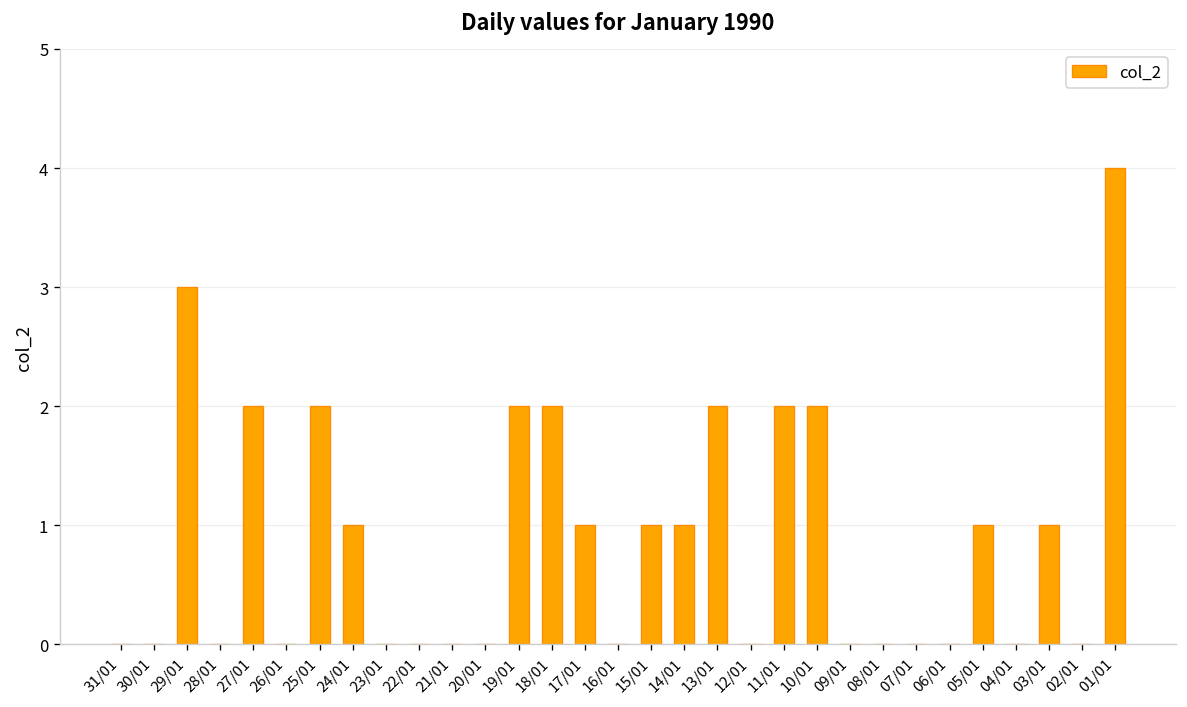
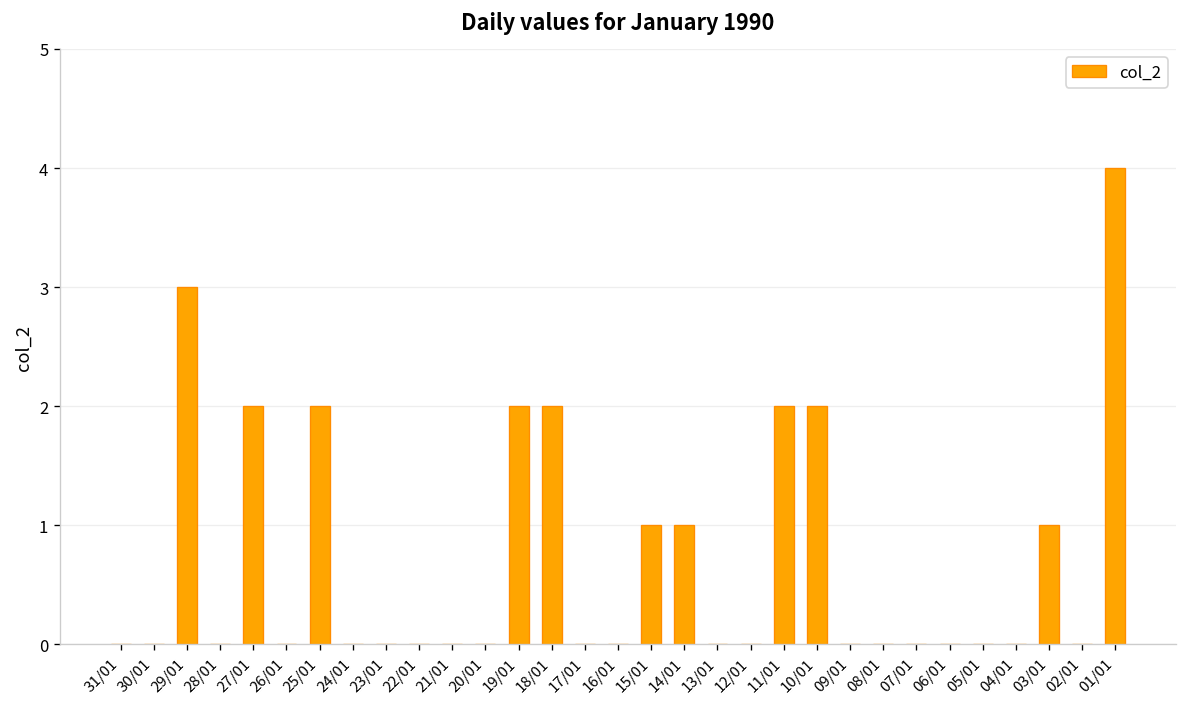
24/01: 1 -> 0
17/01: 1 -> 0
13/01: 2 -> 0
05/01: 1 -> 0
